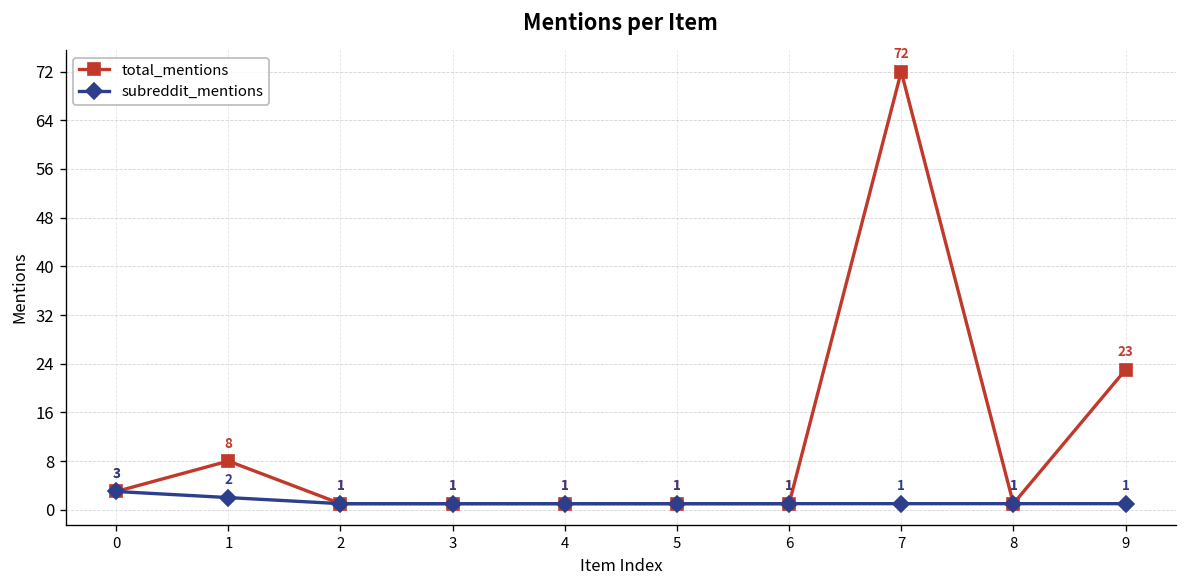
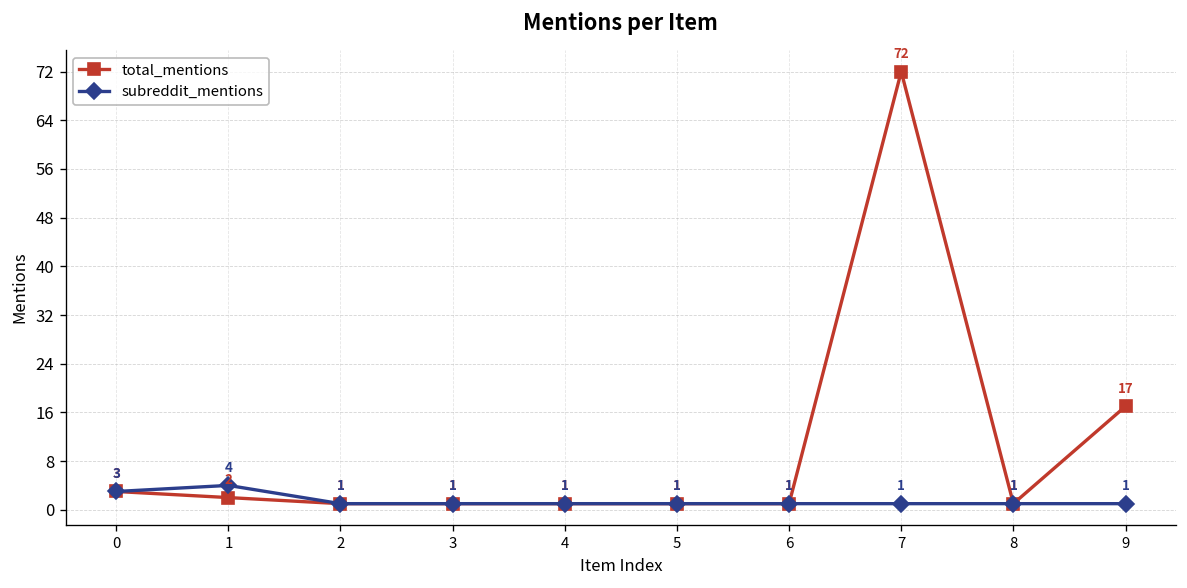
total_mentions, 1: 8 -> 2
subreddit_mentions, 1: 2 -> 4
total_mentions, 9: 23 -> 17
